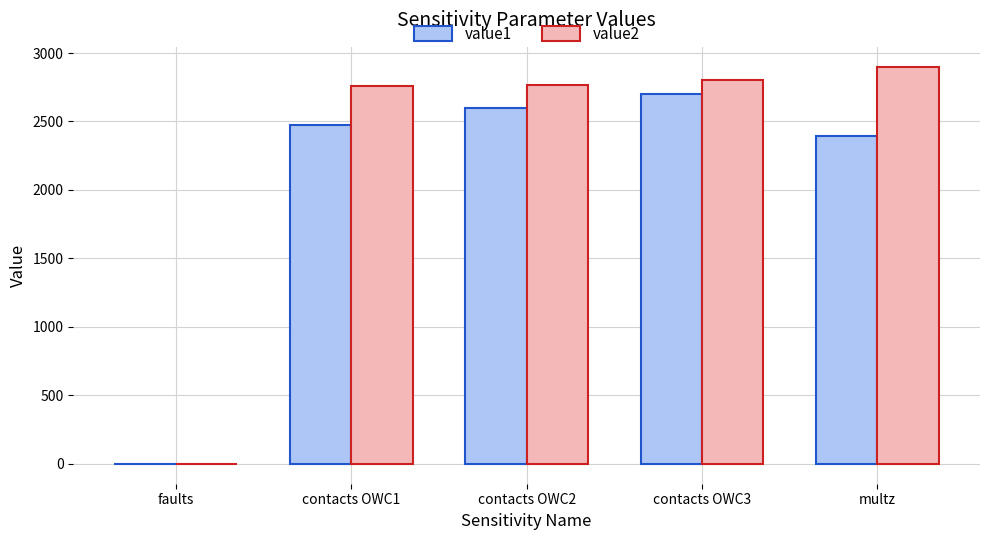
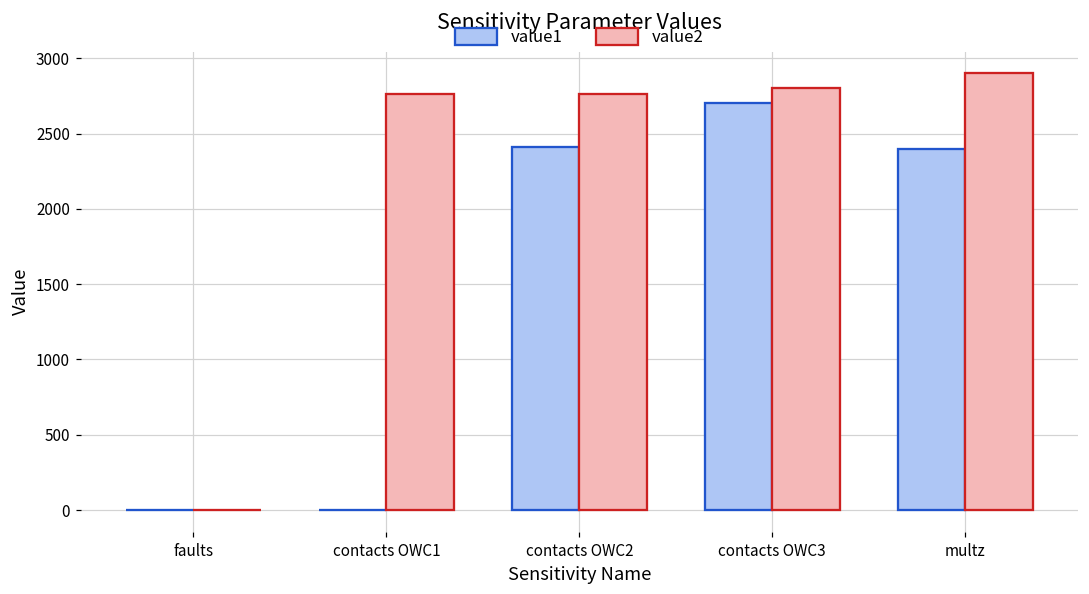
value1, contacts OWC1: 2480 -> 0
value1, contacts OWC2: 2600 -> 2410
